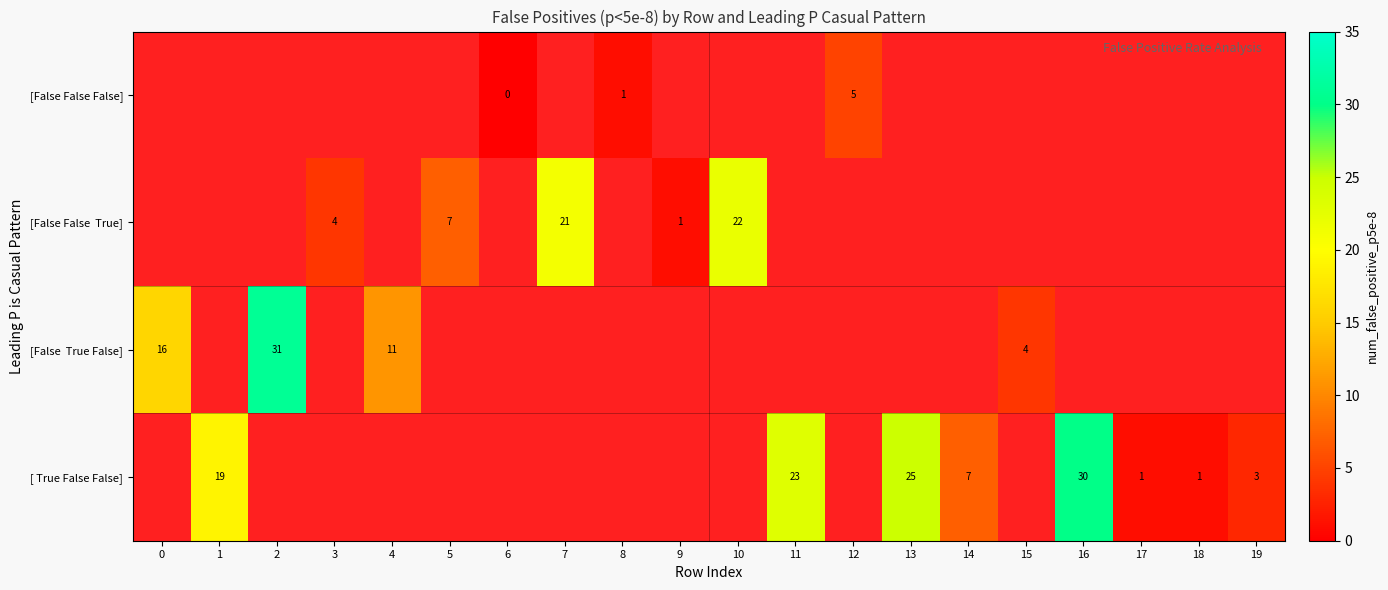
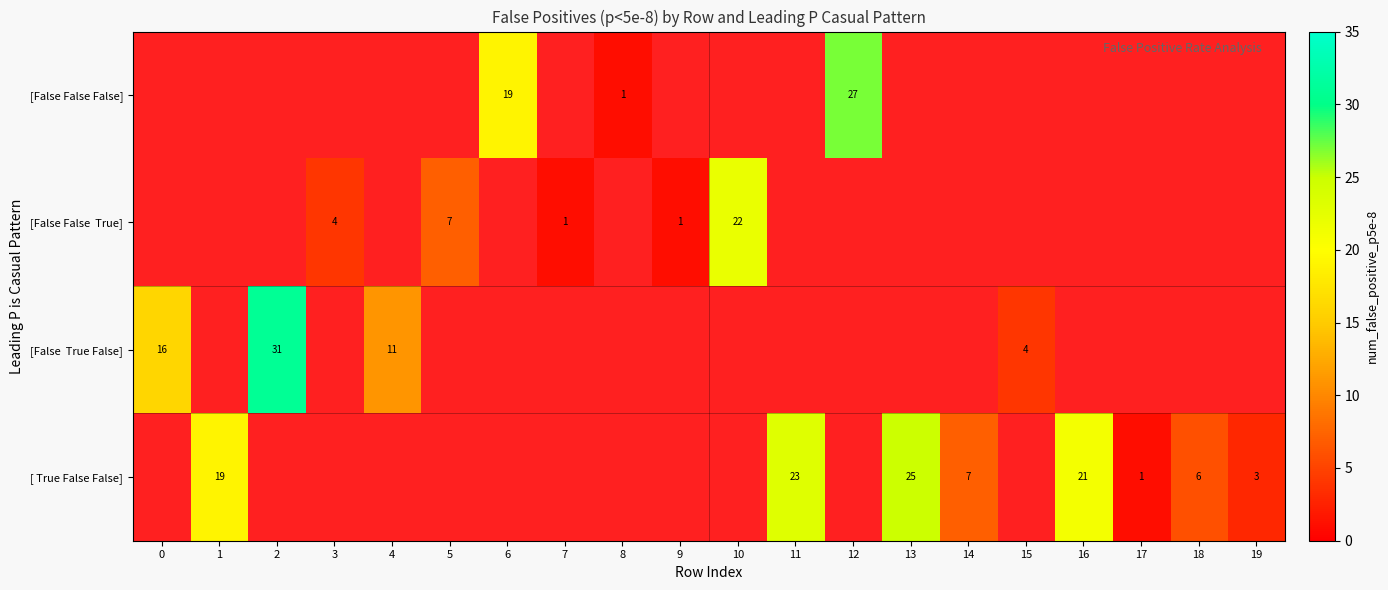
[False False False], 6: 0 -> 19
[False False False], 12: 5 -> 27
[False False True], 7: 21 -> 1
[ True False False], 16: 30 -> 21
[ True False False], 18: 1 -> 6
